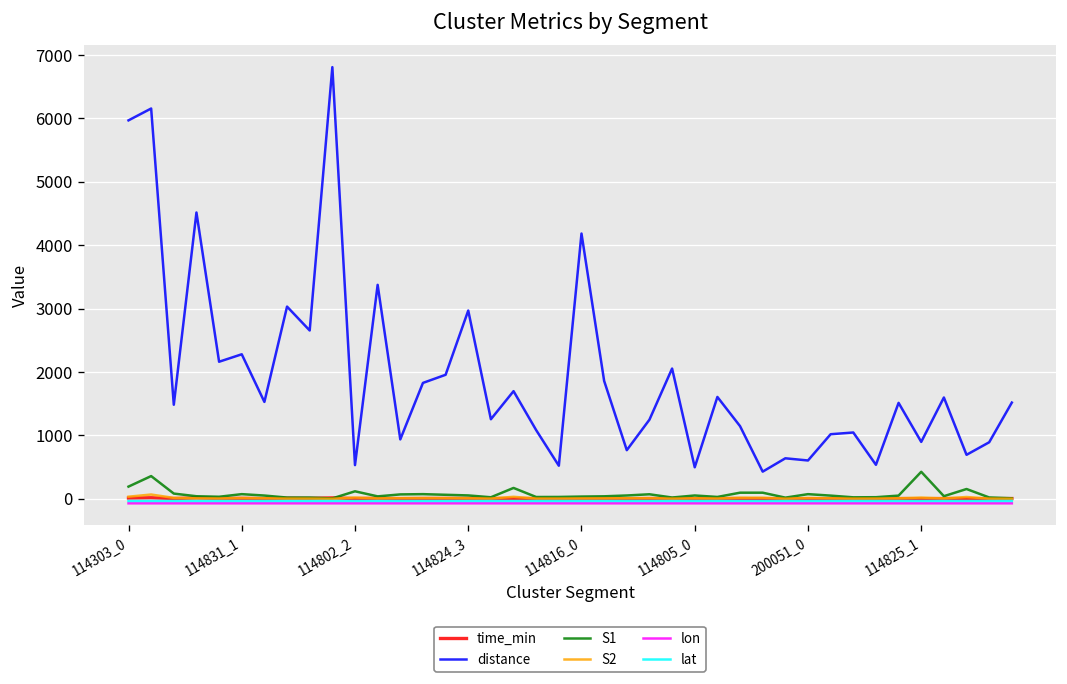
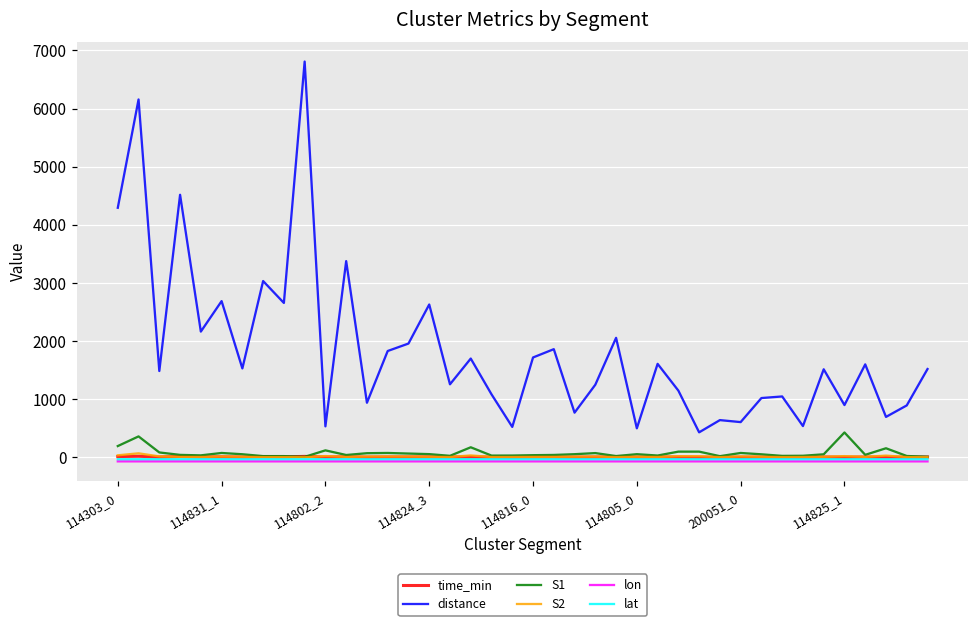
distance, 114303_0: 6000 -> 4300
distance, 114831_1: 2300 -> 2700
distance, 114824_3: 3000 -> 2600
distance, 114816_0: 4200 -> 1700
